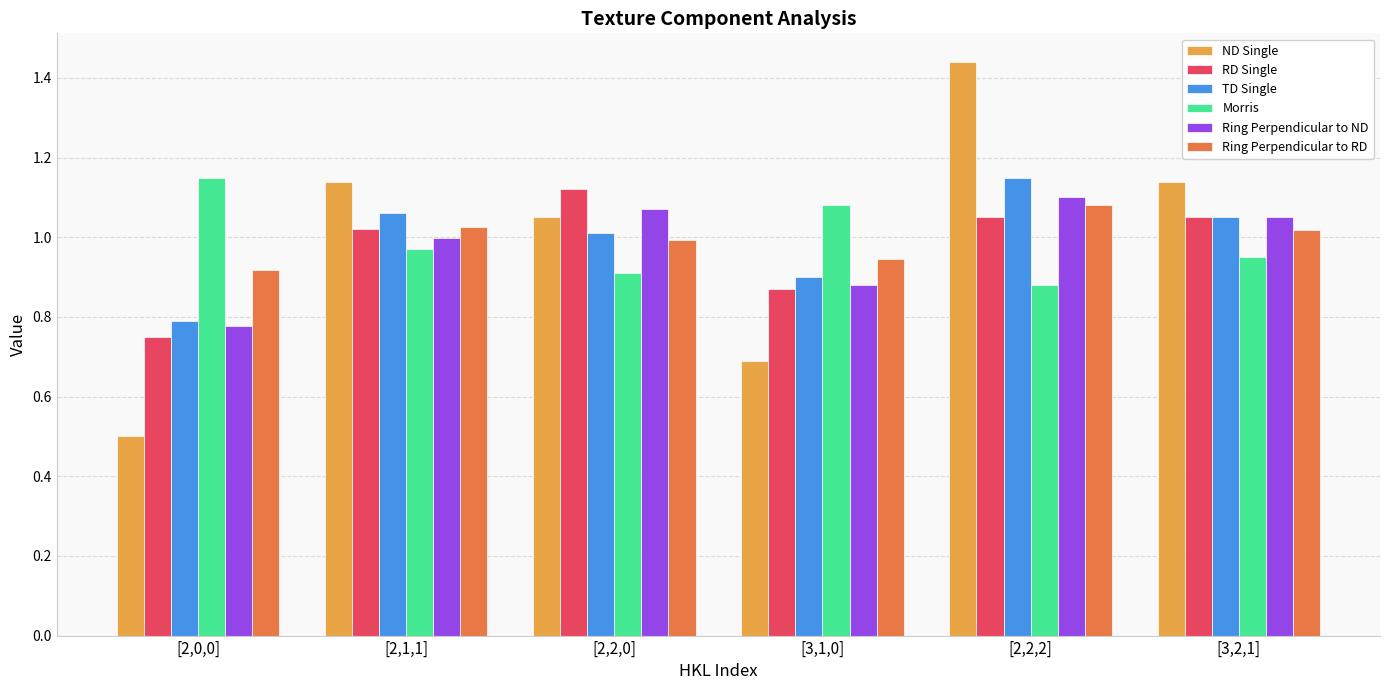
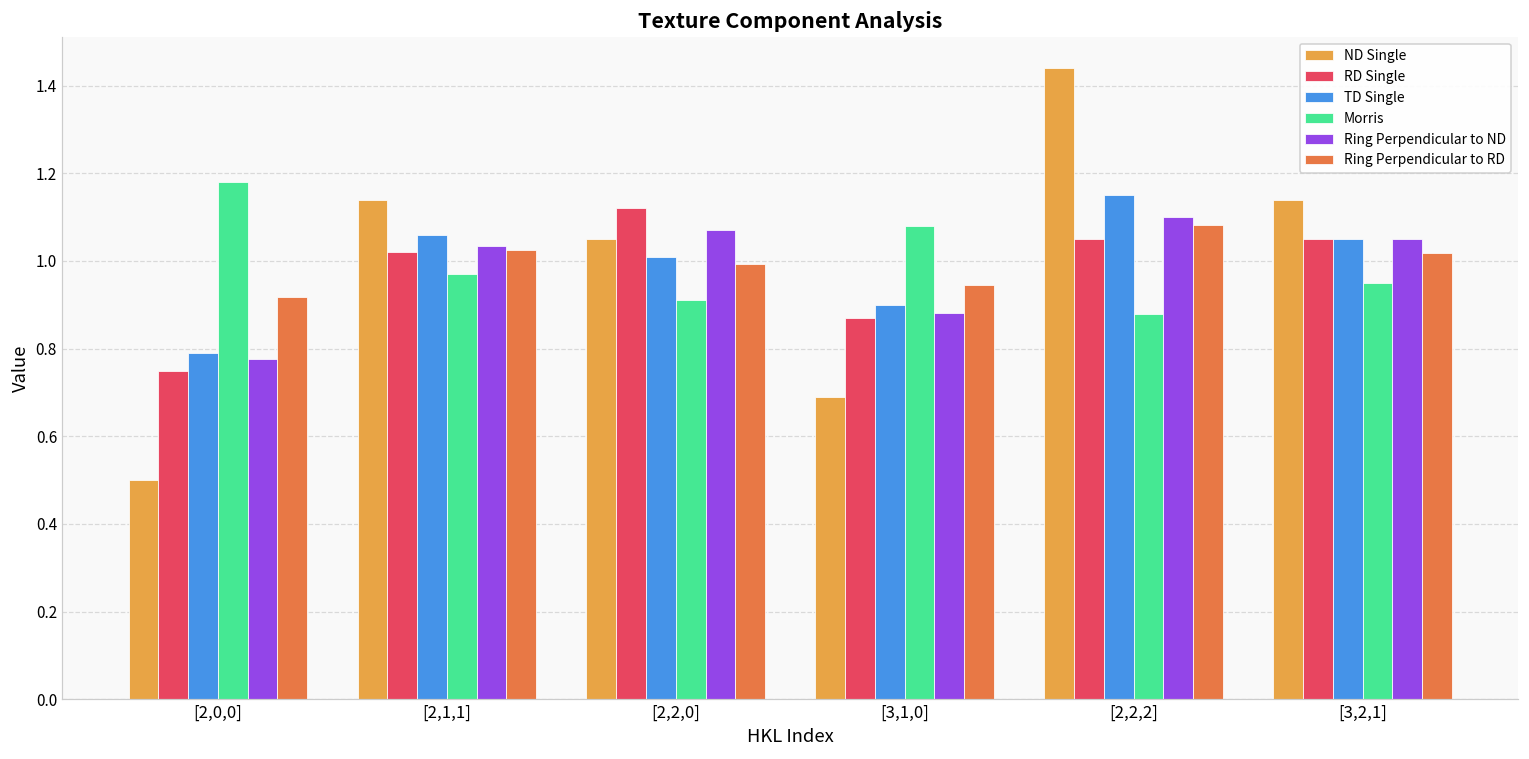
Morris, [2,0,0]: 1.15 -> 1.18
Ring Perpendicular to ND, [2,1,1]: 1.00 -> 1.03
